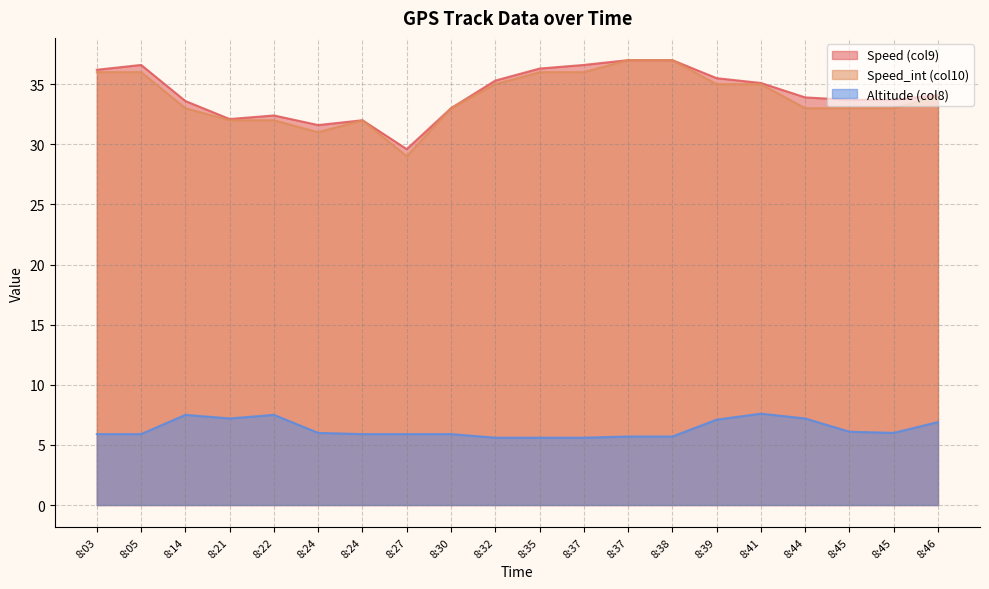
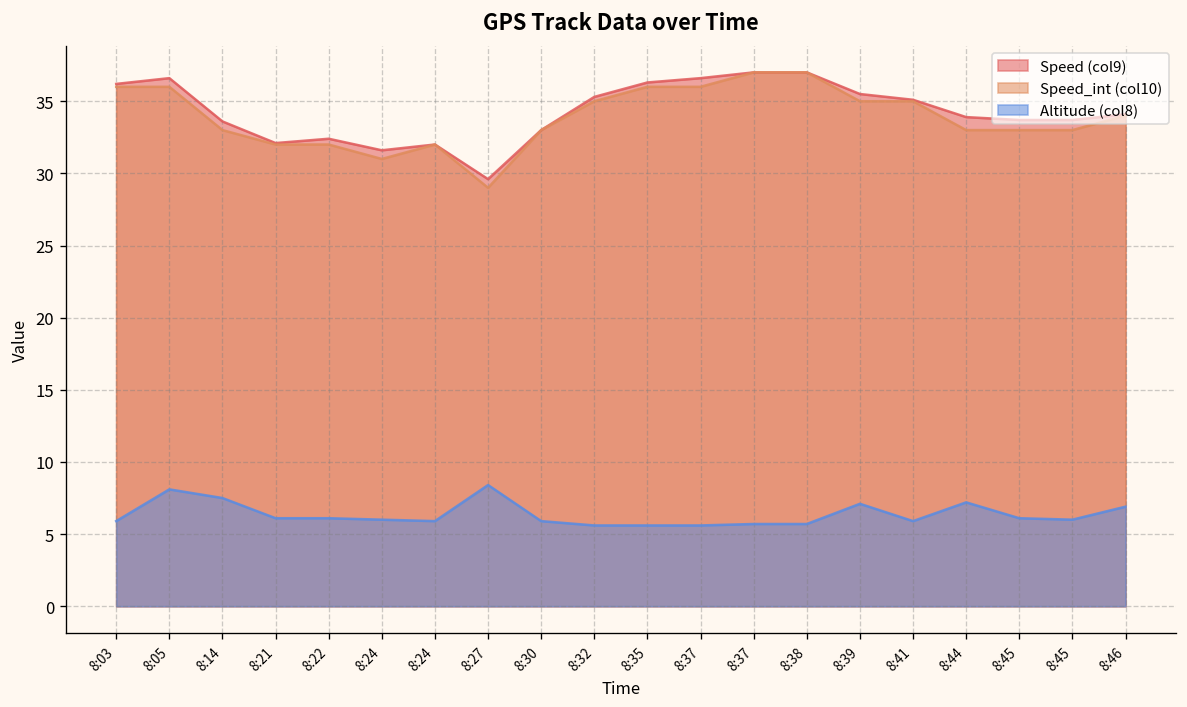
Altitude (col8), 8:05: 5.9 -> 8.1
Altitude (col8), 8:21: 7.2 -> 6.1
Altitude (col8), 8:22: 7.5 -> 6.1
Altitude (col8), 8:27: 5.9 -> 8.4
Altitude (col8), 8:41: 7.6 -> 5.9
